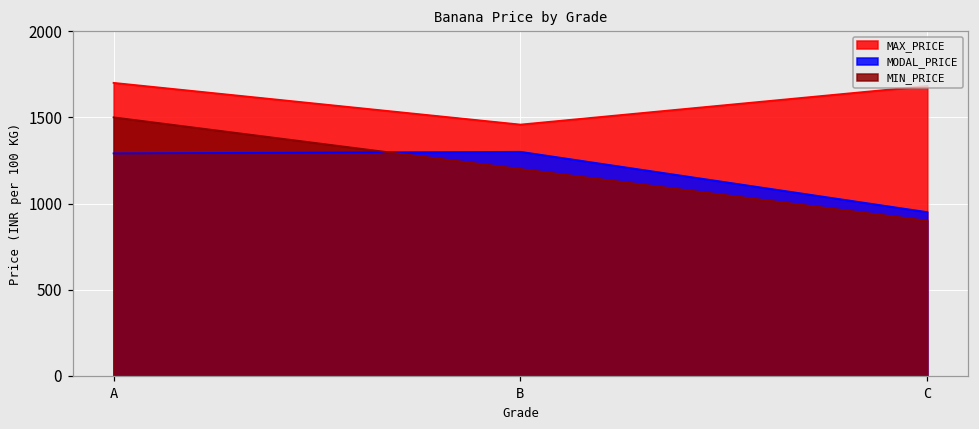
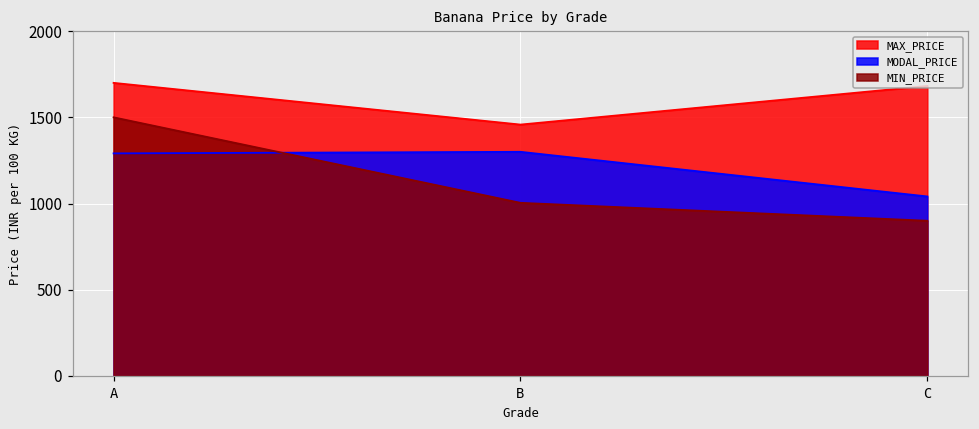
MIN_PRICE, B: 1200 -> 1000
MODAL_PRICE, C: 950 -> 1040
